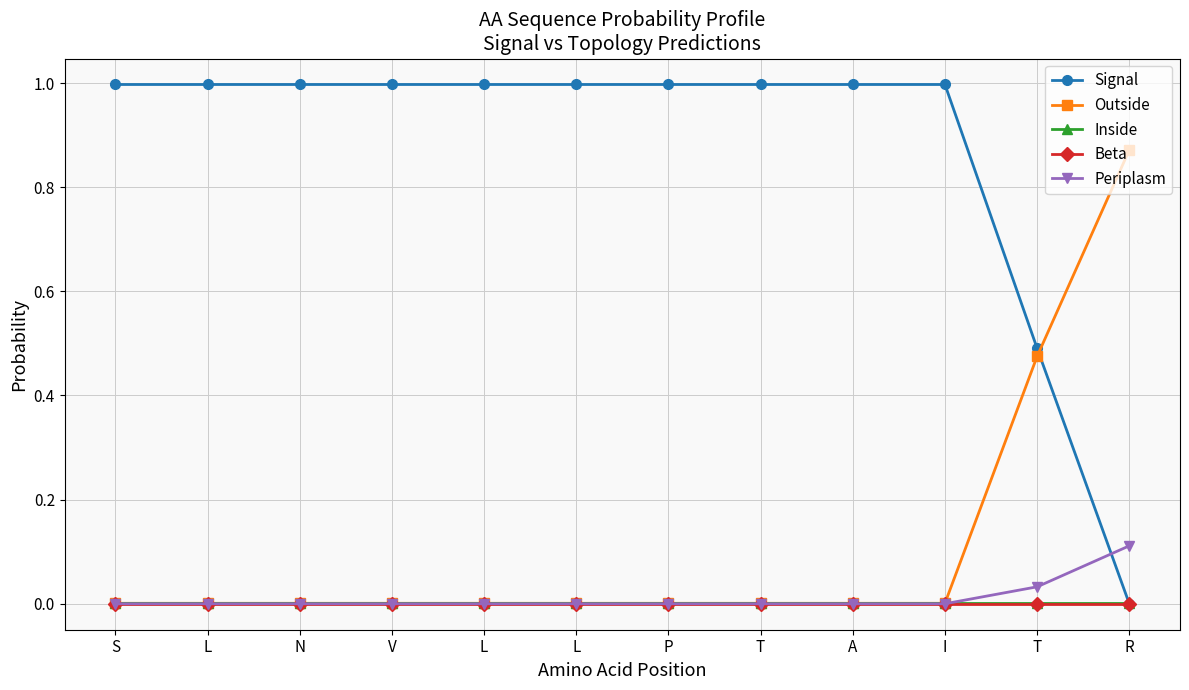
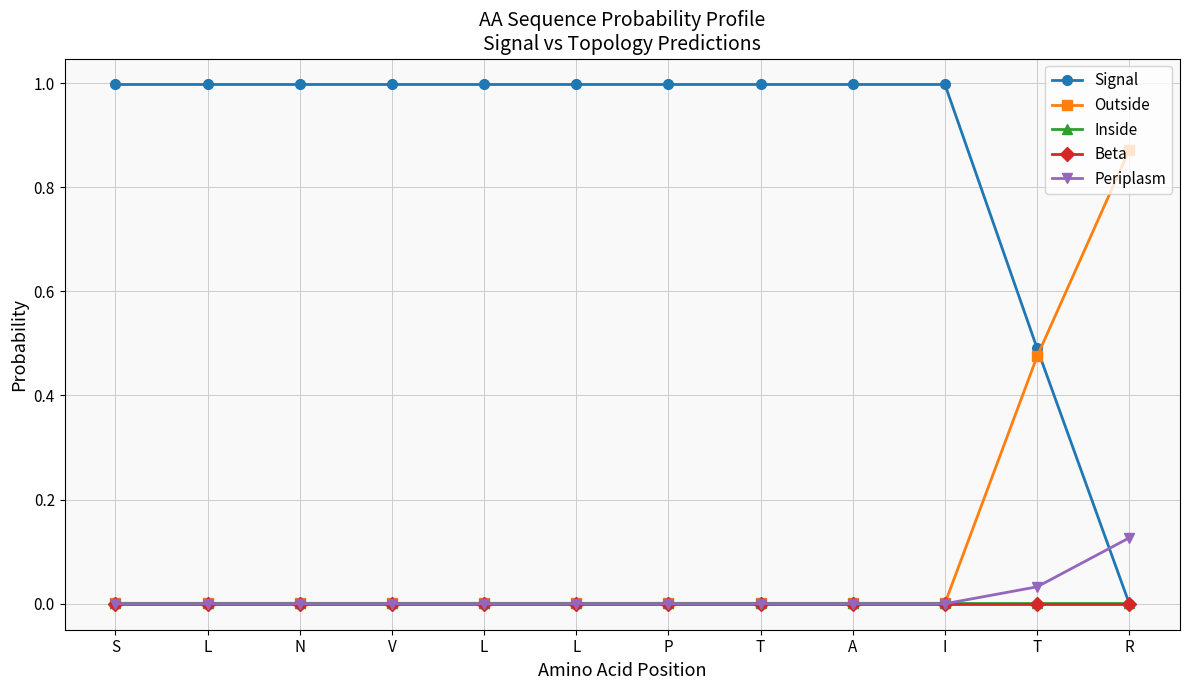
Periplasm, R: 0.11 -> 0.13
